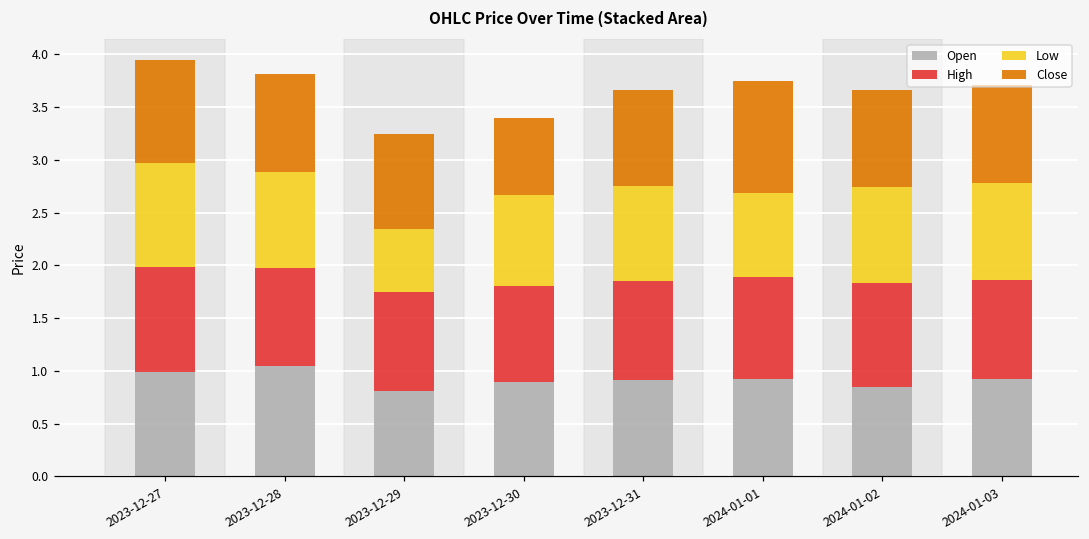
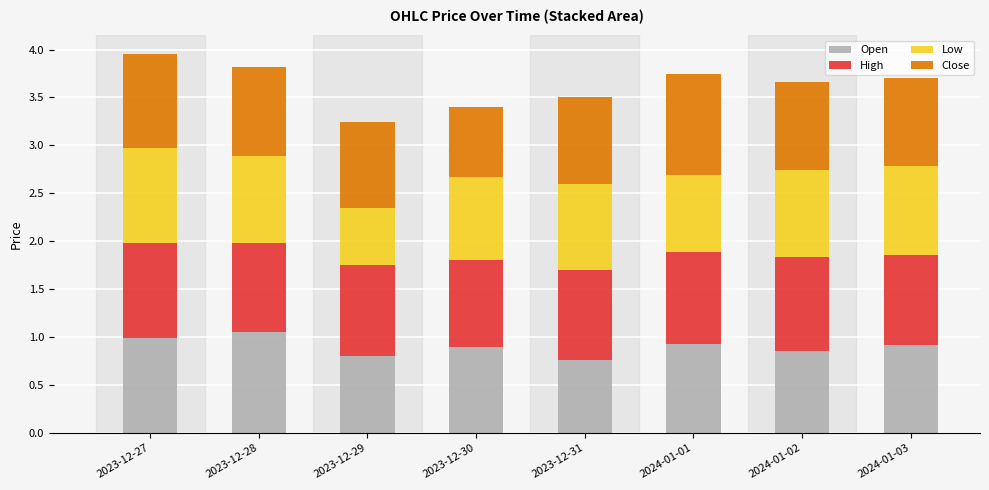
Open, 2023-12-31: 0.9 -> 0.8
